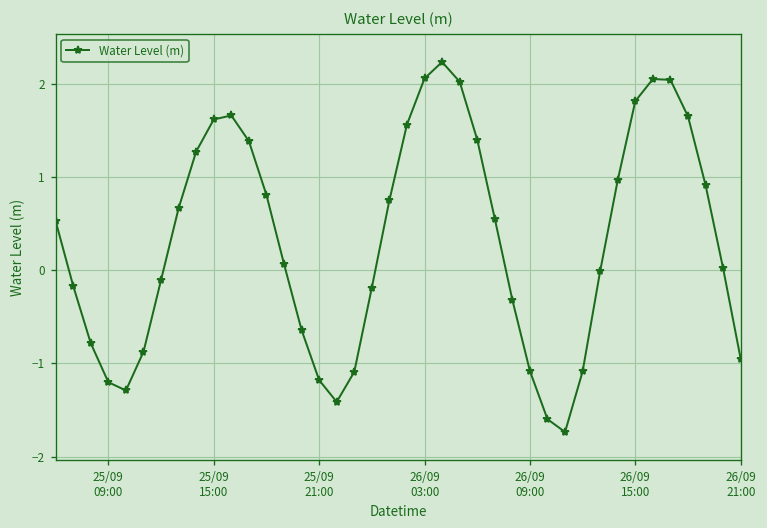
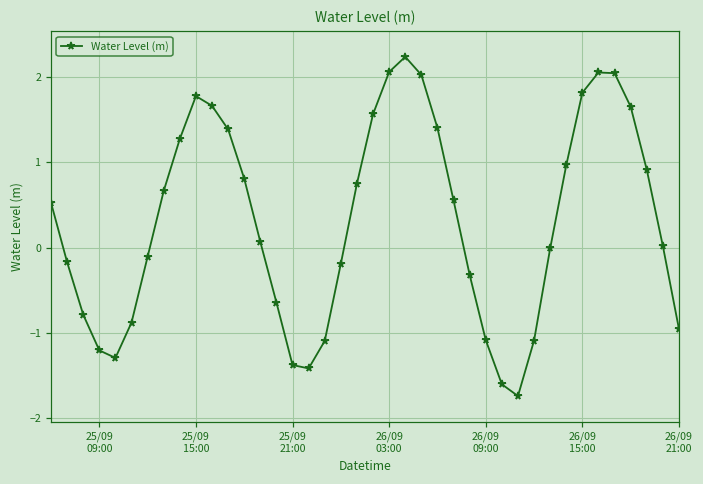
25/09 15:00: 1.6 -> 1.8
25/09 21:00: -1.2 -> -1.4
